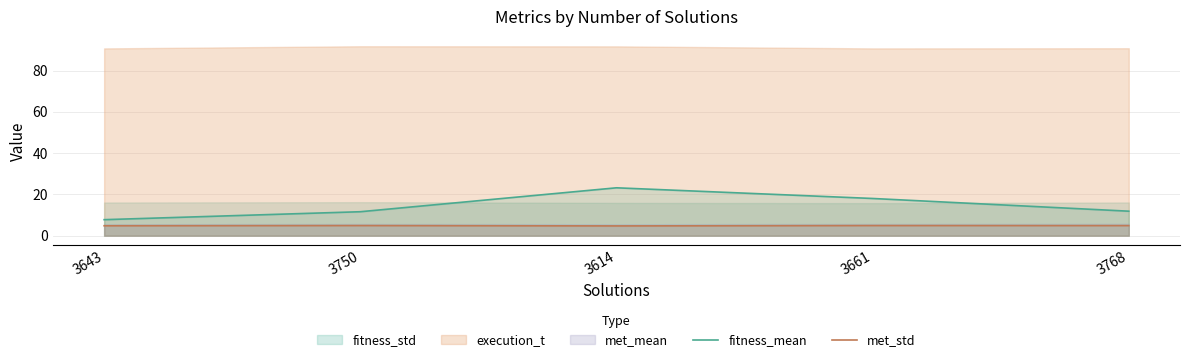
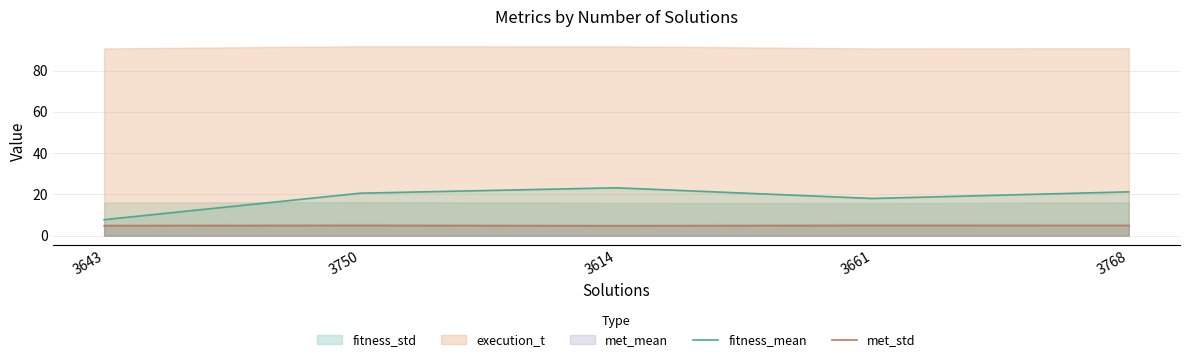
fitness_mean, 3750: 12 -> 21
fitness_mean, 3768: 12 -> 21
